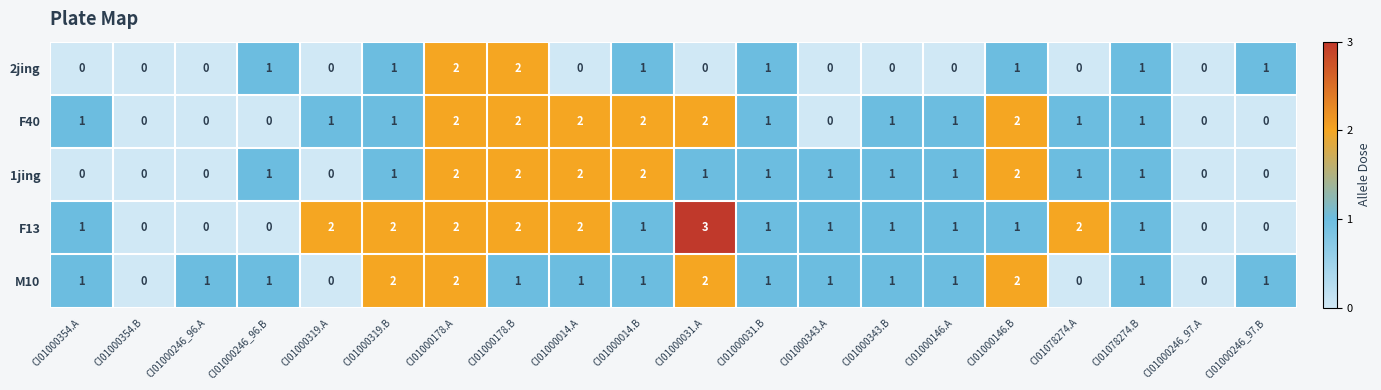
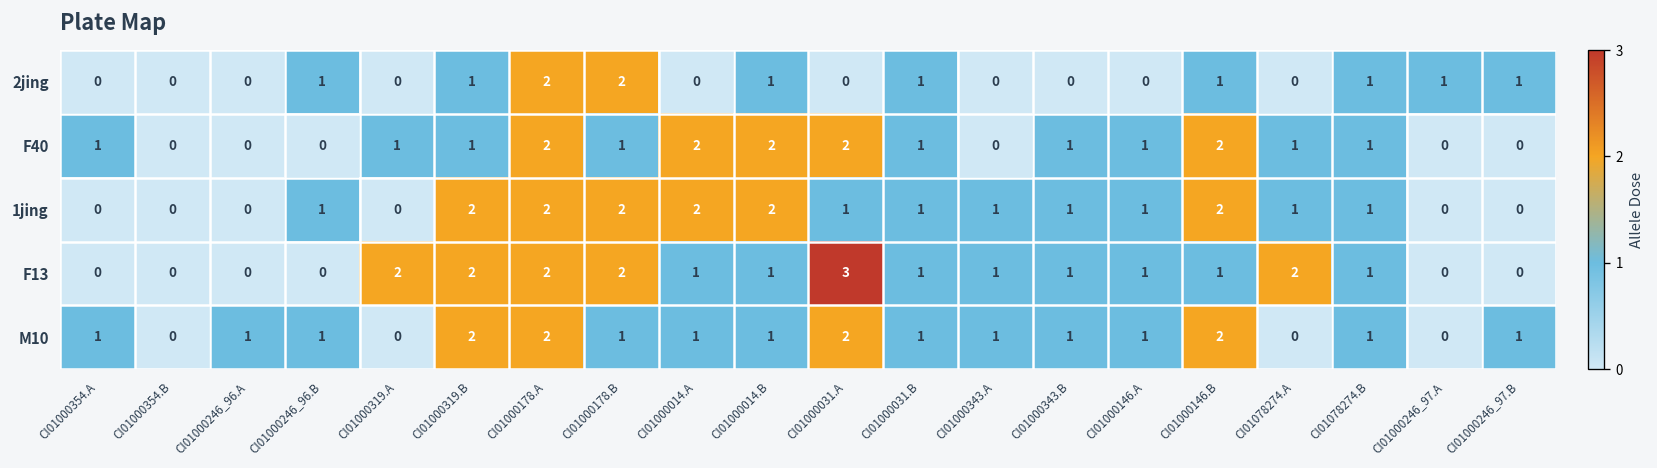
2jing, CI01000246_97.A: 0 -> 1
F40, CI01000178.B: 2 -> 1
1jing, CI01000319.B: 1 -> 2
F13, CI01000354.A: 1 -> 0
F13, CI01000014.A: 2 -> 1
